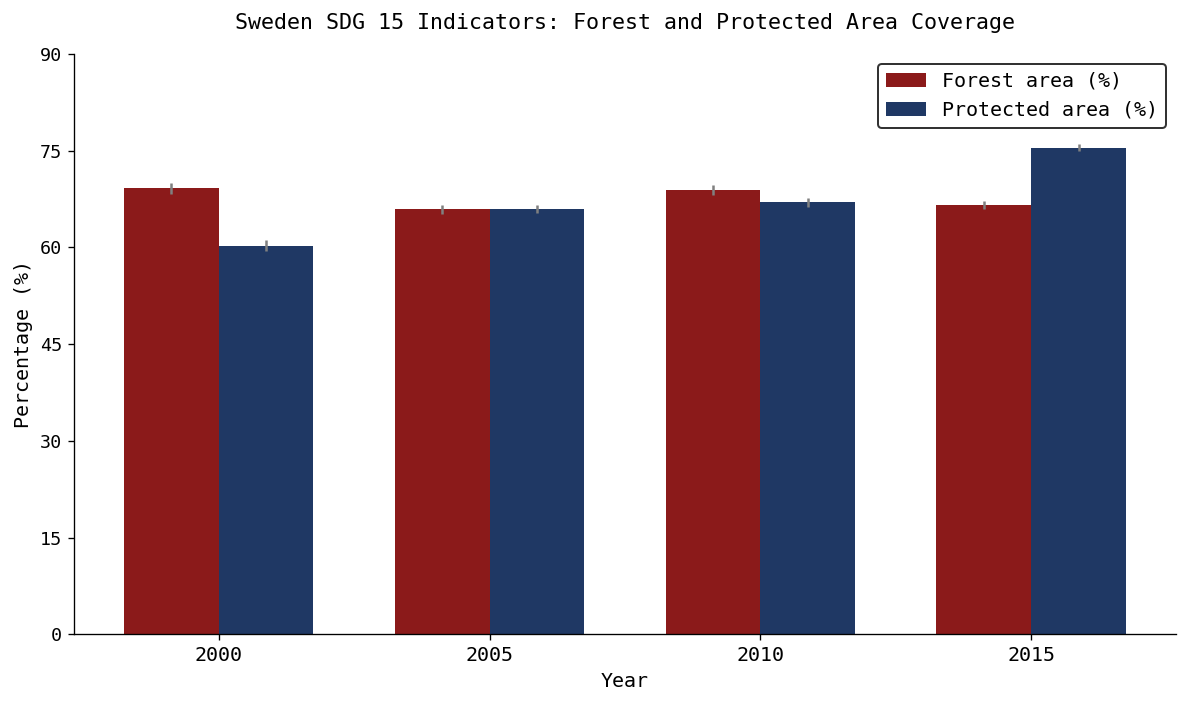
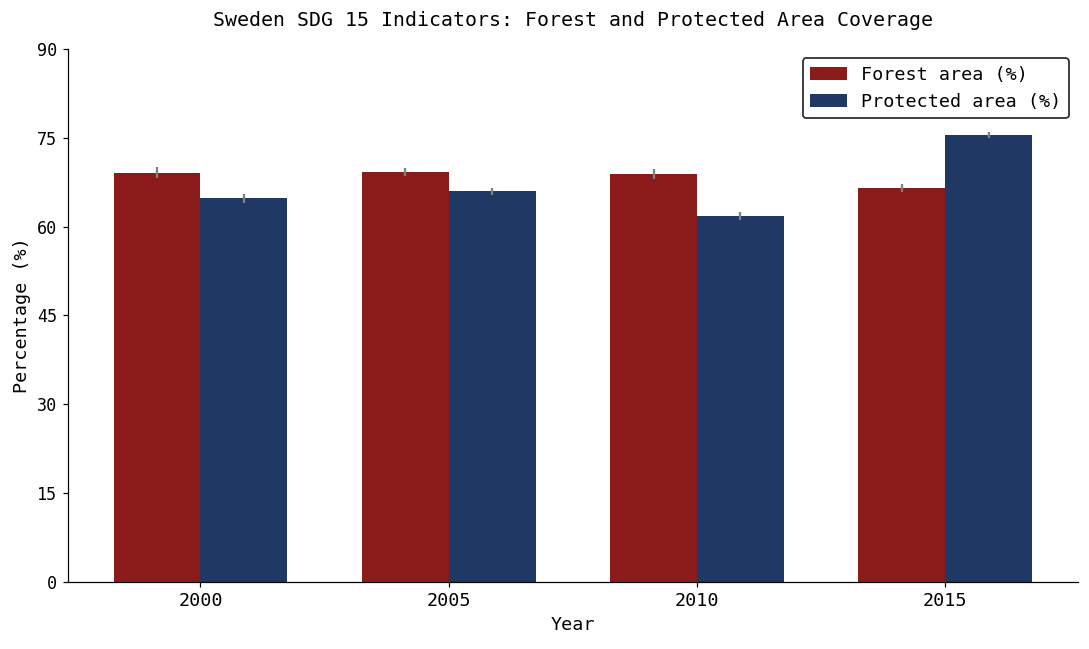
Protected area (%), 2000: 60 -> 65
Forest area (%), 2005: 66 -> 69
Protected area (%), 2010: 67 -> 62
